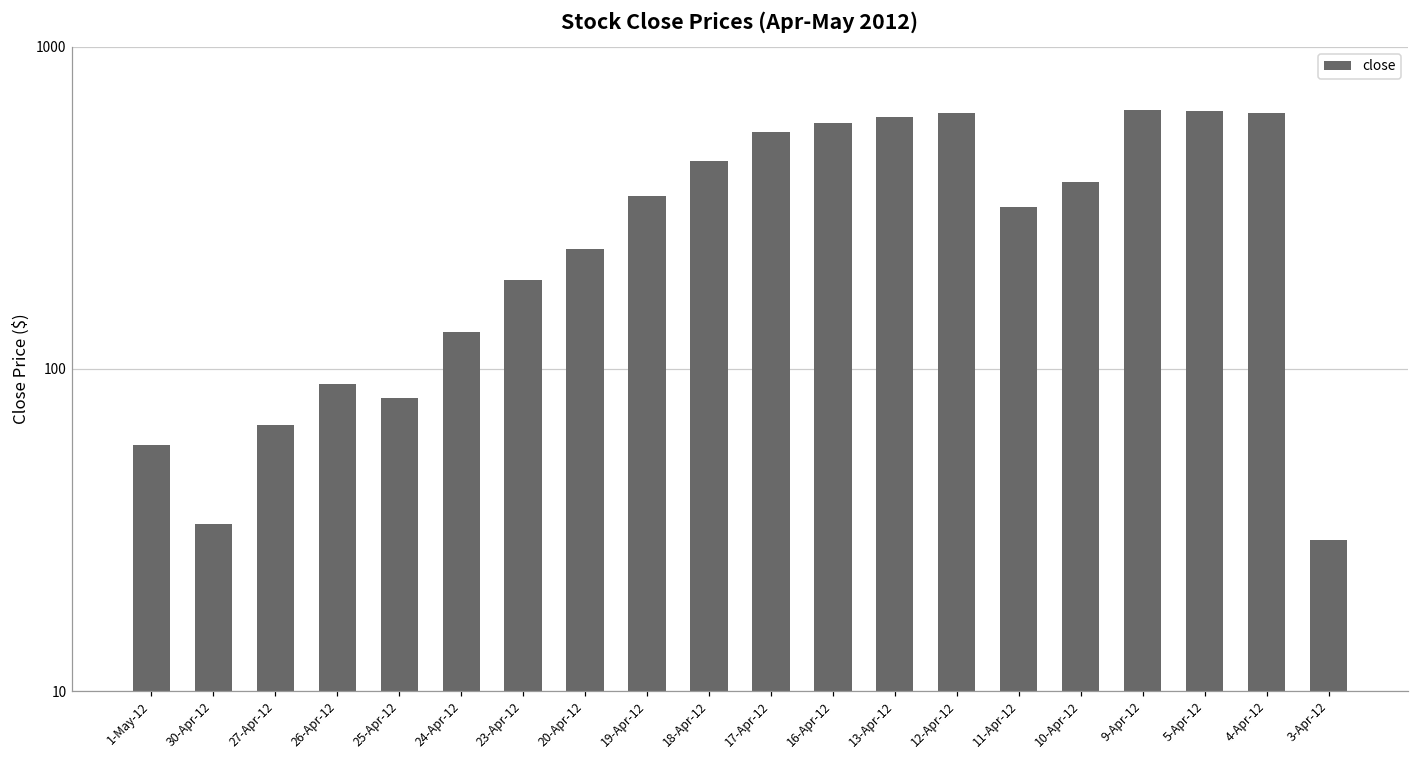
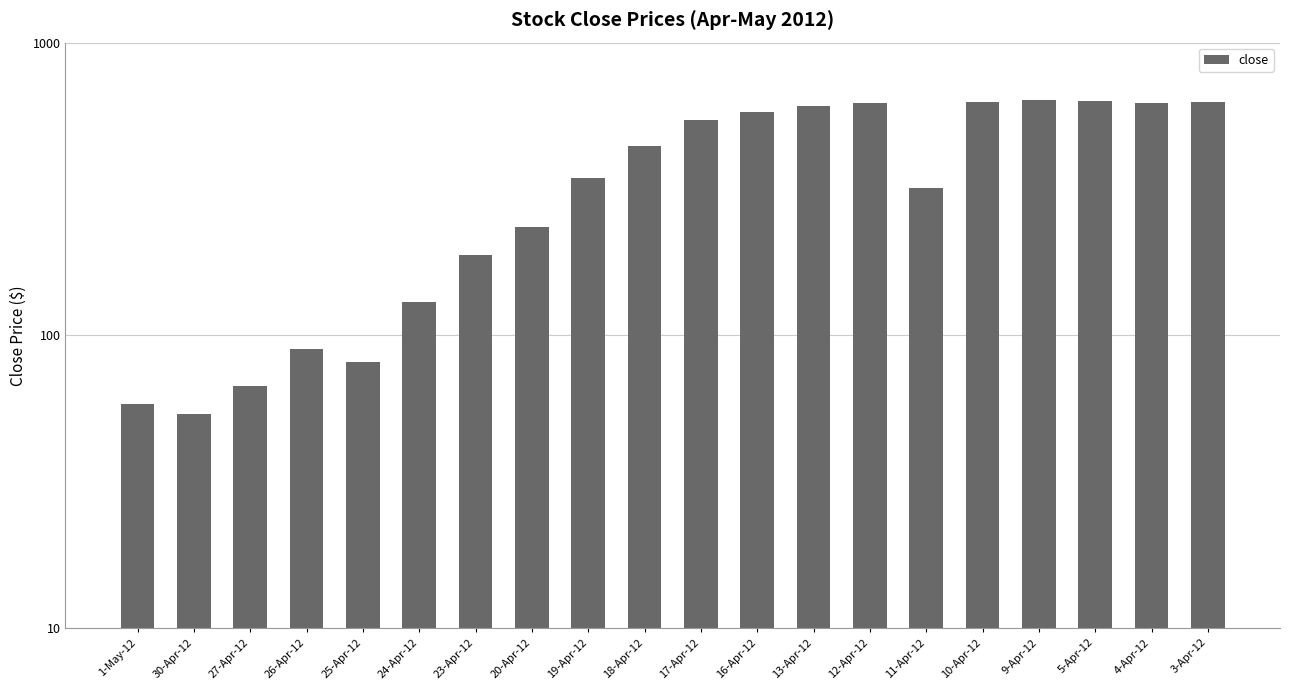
30-Apr-12: 33 -> 54
10-Apr-12: 380 -> 630
3-Apr-12: 29 -> 630
